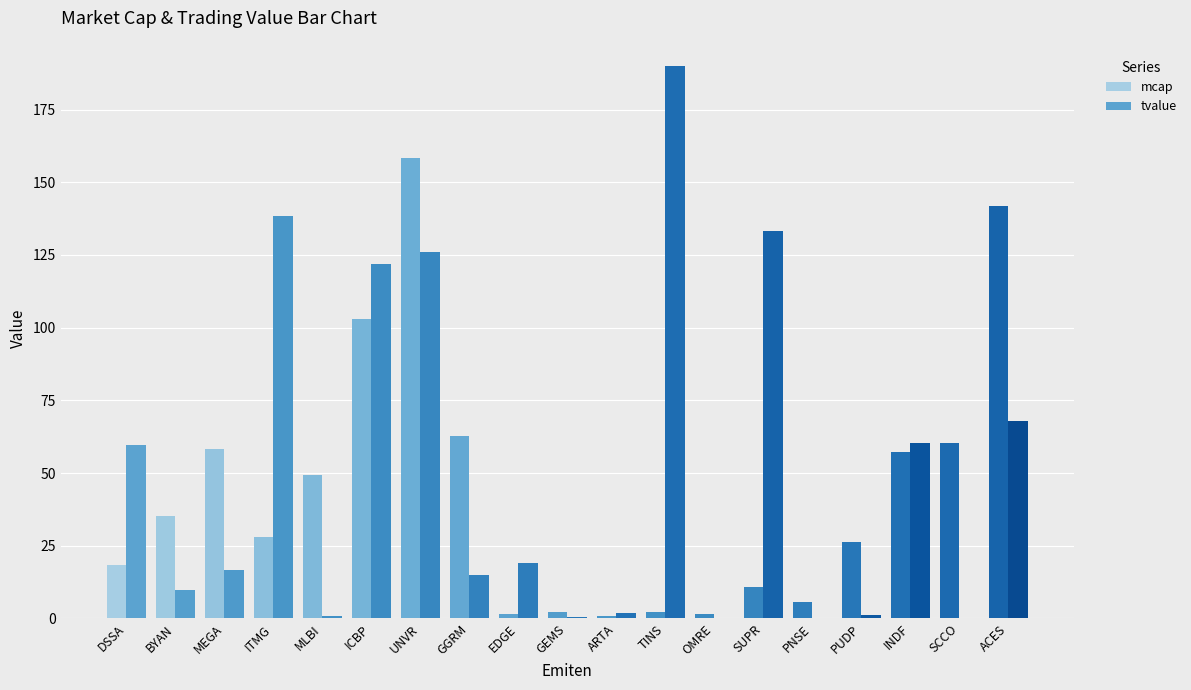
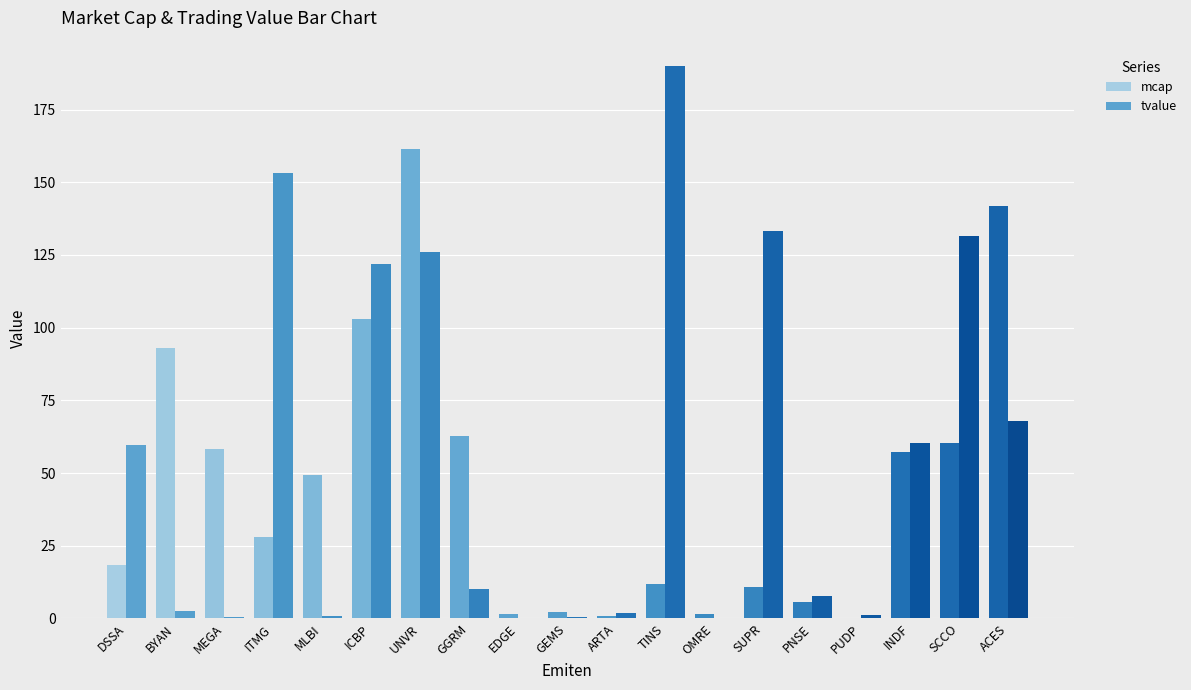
mcap, BYAN: 35 -> 93
tvalue, BYAN: 10 -> 3
tvalue, MEGA: 17 -> 0
tvalue, ITMG: 139 -> 153
mcap, UNVR: 158 -> 162
tvalue, GGRM: 15 -> 10
tvalue, EDGE: 19 -> 0
mcap, TINS: 2 -> 12
tvalue, PNSE: 0 -> 8
mcap, PUDP: 26 -> 0
tvalue, SCCO: 0 -> 132
